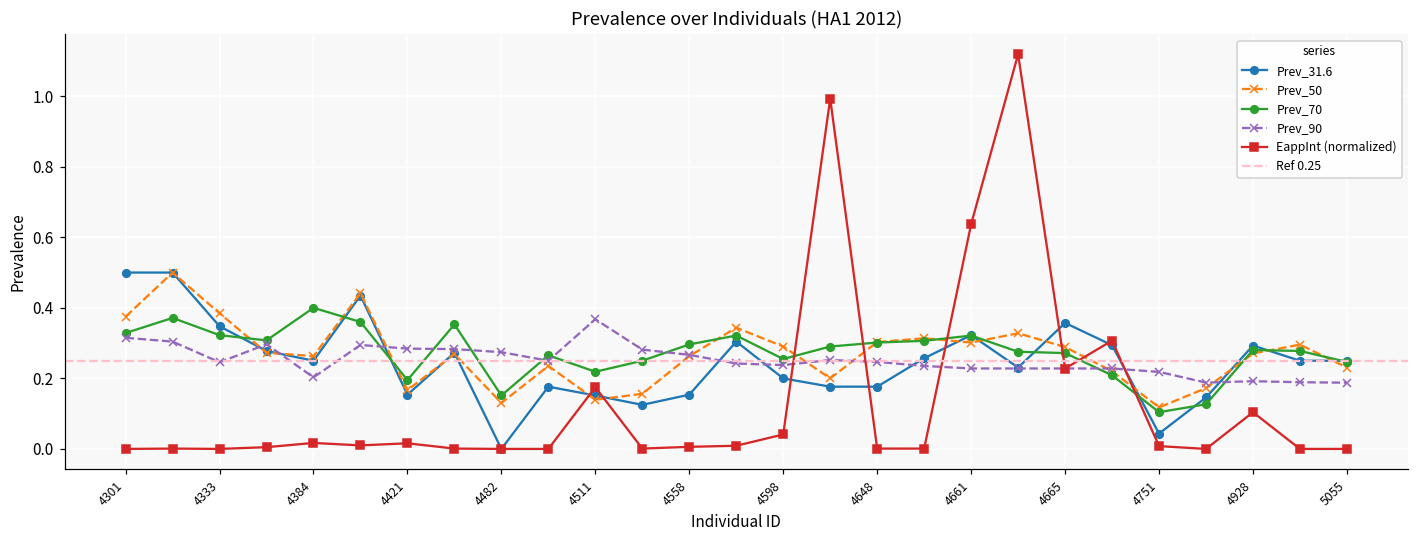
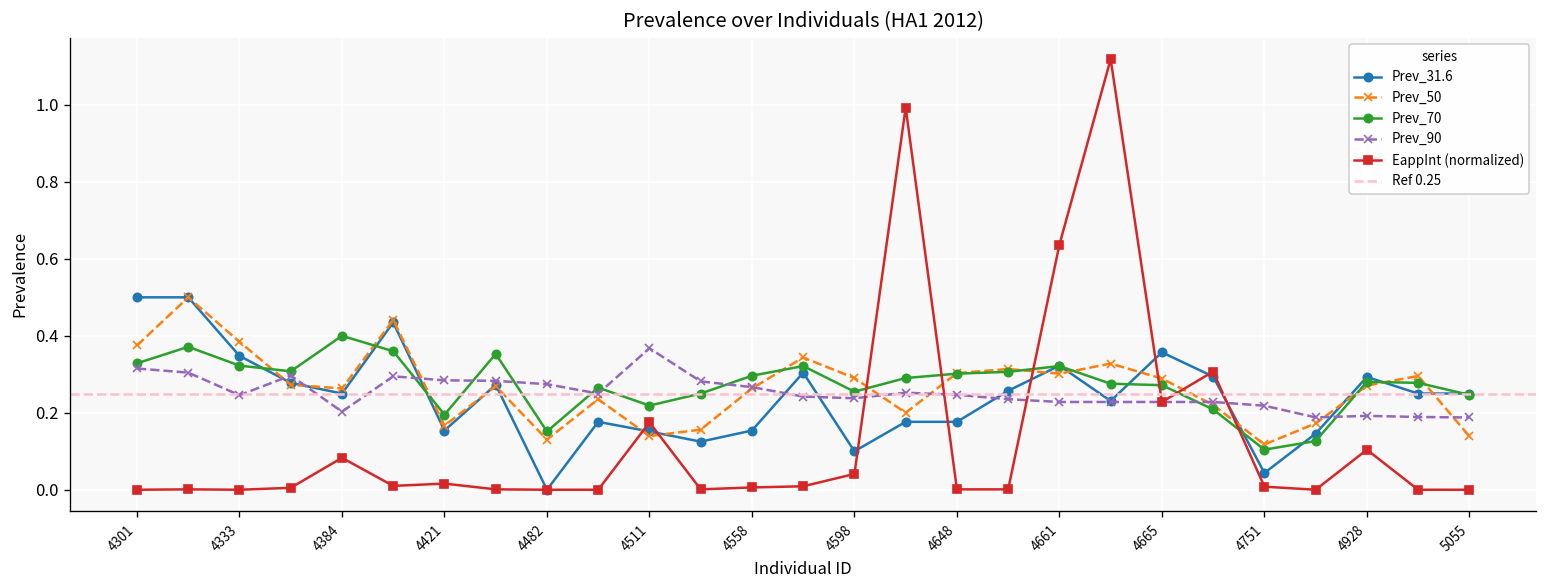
EappInt (normalized), 4384: 0.02 -> 0.08
Prev_31.6, 4598: 0.2 -> 0.1
Prev_50, 5055: 0.23 -> 0.14
